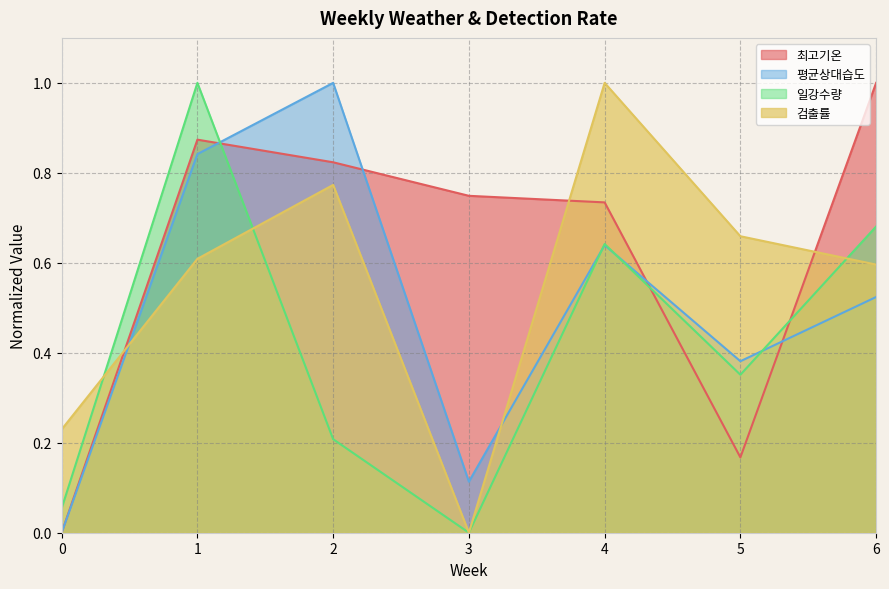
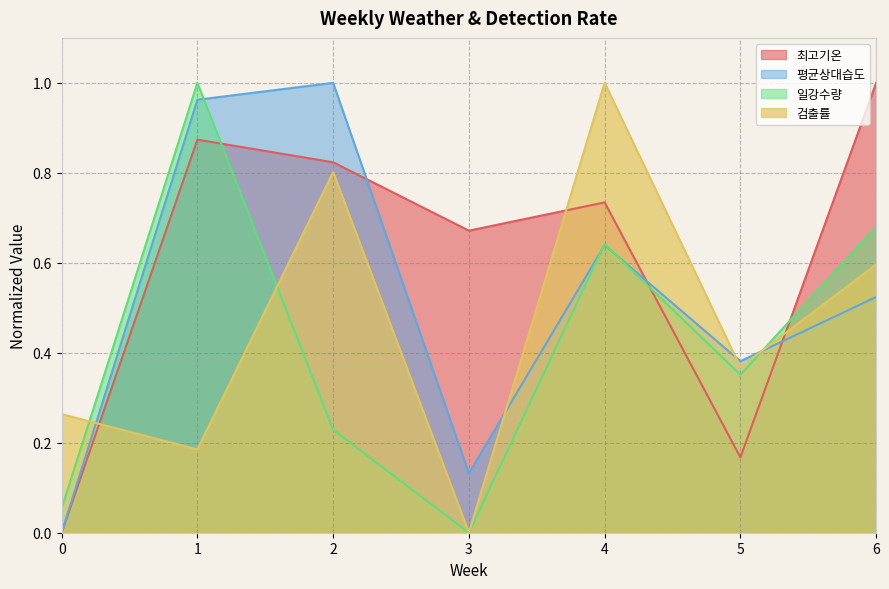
검출률, 0: 0.23 -> 0.26
평균상대습도, 1: 0.84 -> 0.96
검출률, 1: 0.61 -> 0.19
일강수량, 2: 0.21 -> 0.23
검출률, 2: 0.77 -> 0.80
최고기온, 3: 0.75 -> 0.67
평균상대습도, 3: 0.11 -> 0.13
검출률, 5: 0.66 -> 0.37
